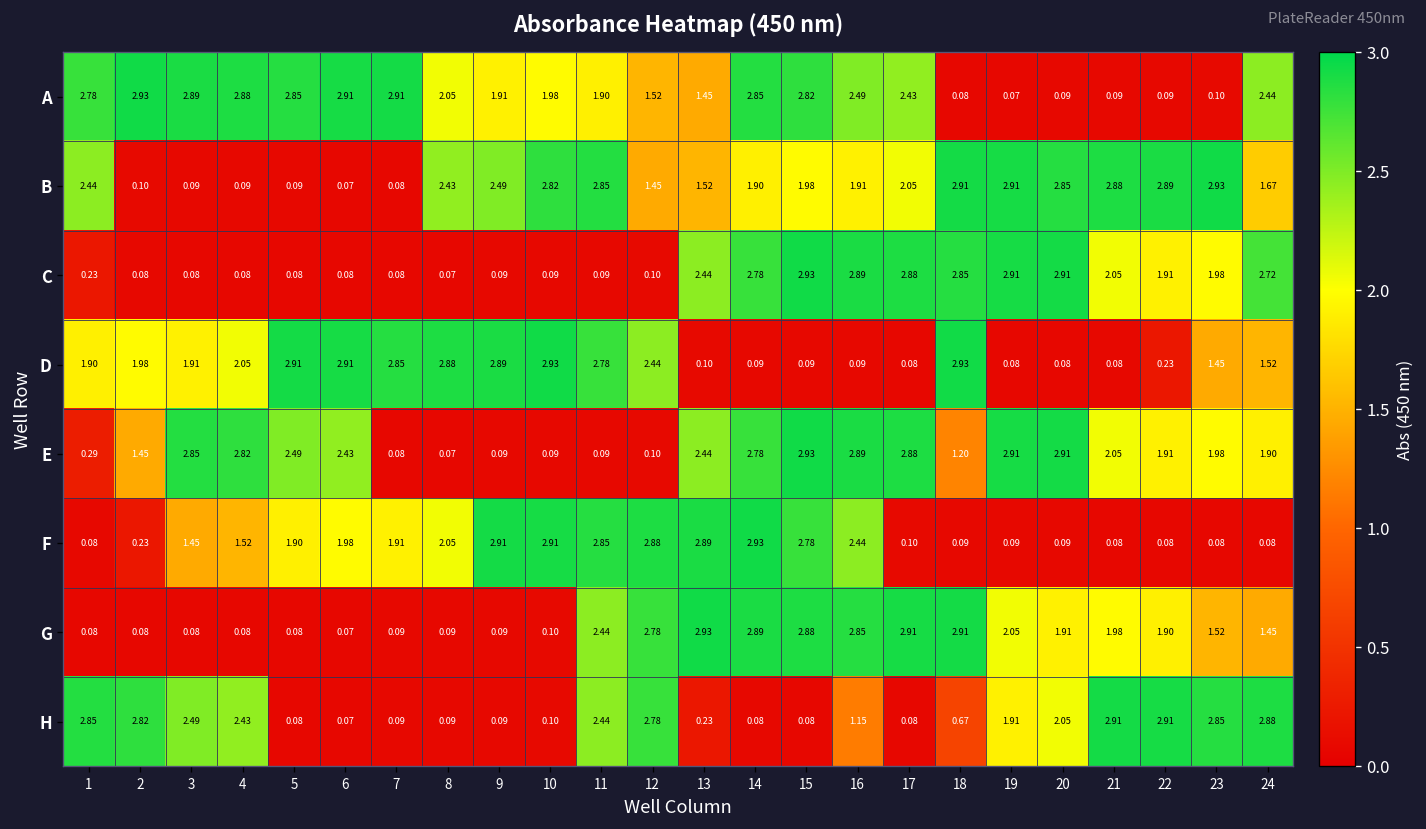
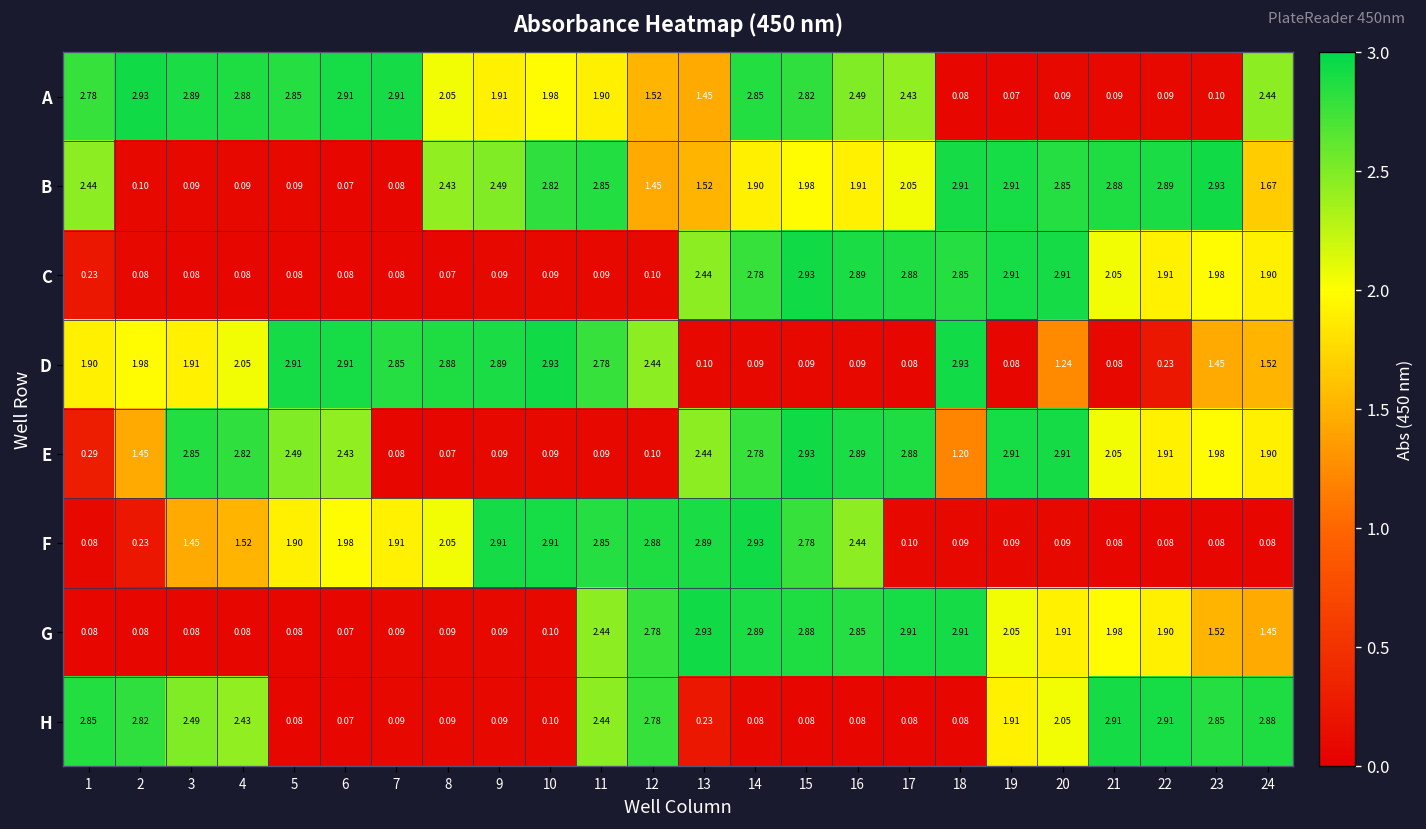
C, 24: 2.72 -> 1.90
D, 20: 0.08 -> 1.24
H, 16: 1.15 -> 0.08
H, 18: 0.67 -> 0.08
